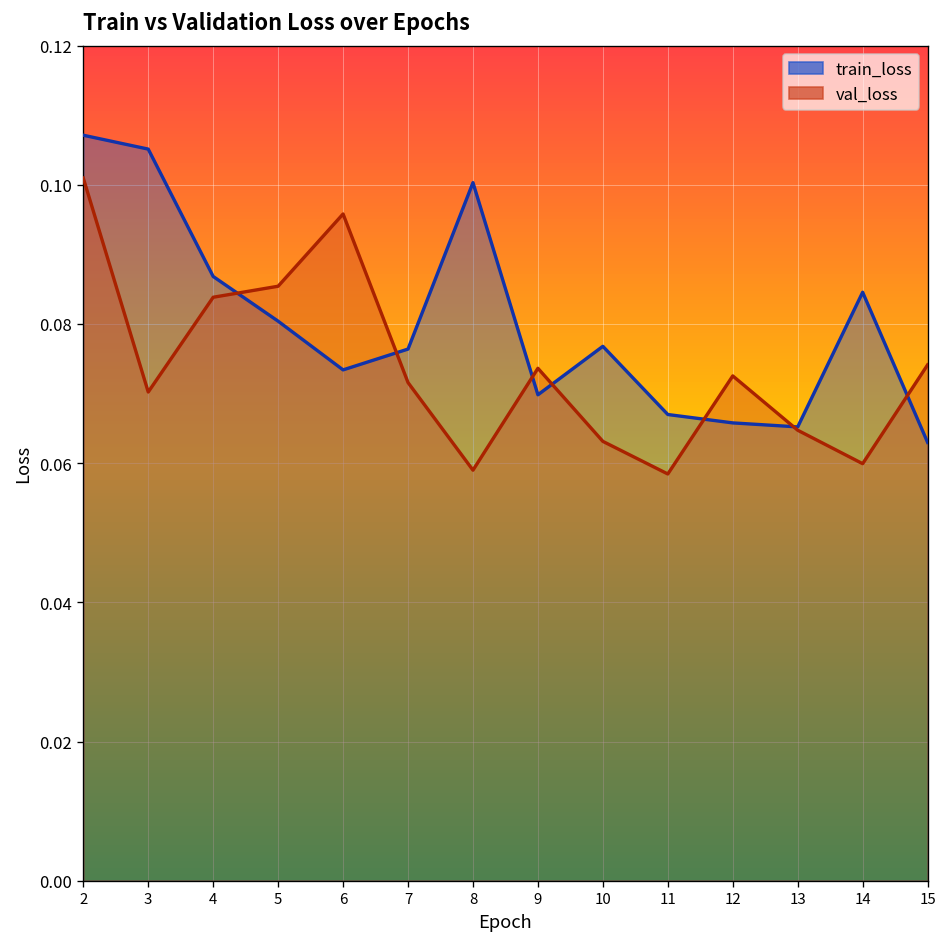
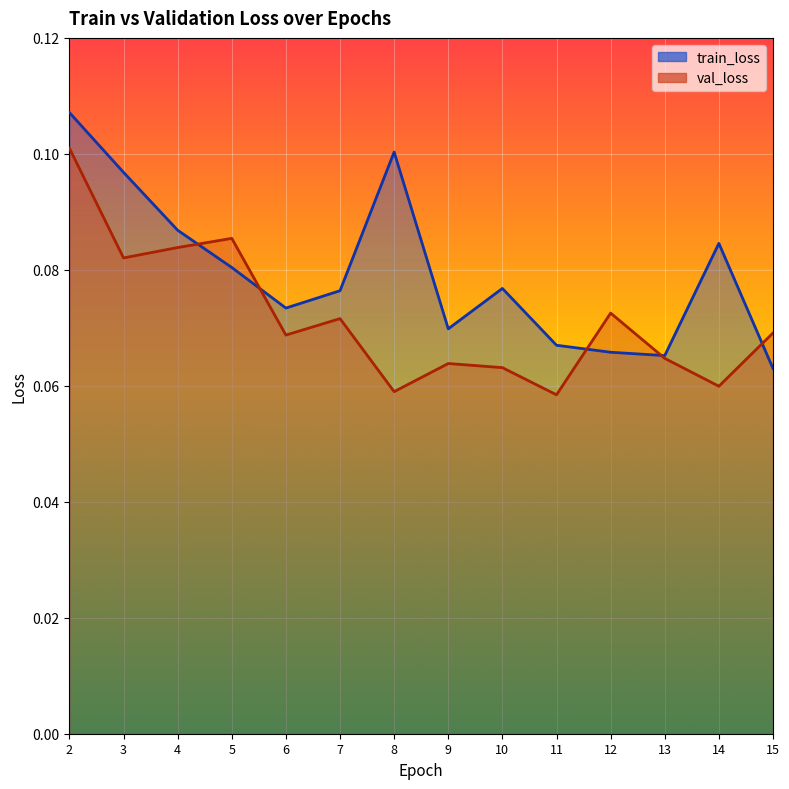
train_loss, 3: 0.105 -> 0.097
val_loss, 3: 0.070 -> 0.082
val_loss, 6: 0.096 -> 0.069
val_loss, 9: 0.074 -> 0.064
val_loss, 15: 0.074 -> 0.069
